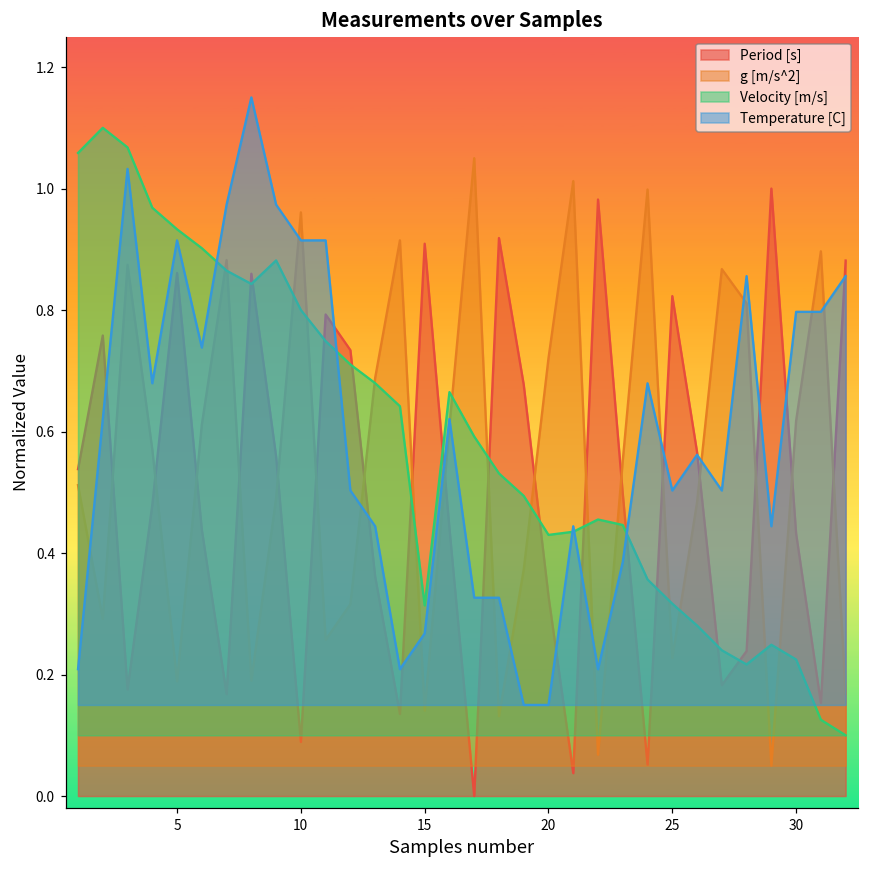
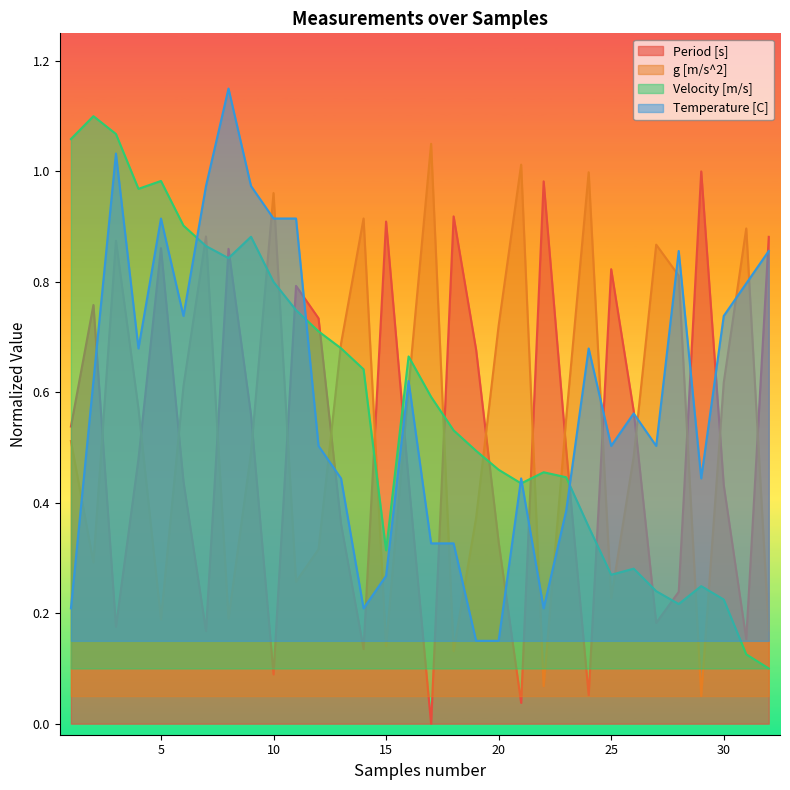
Velocity [m/s], 5: 0.93 -> 0.98
Velocity [m/s], 20: 0.43 -> 0.46
Velocity [m/s], 25: 0.32 -> 0.27
Temperature [C], 30: 0.80 -> 0.74
